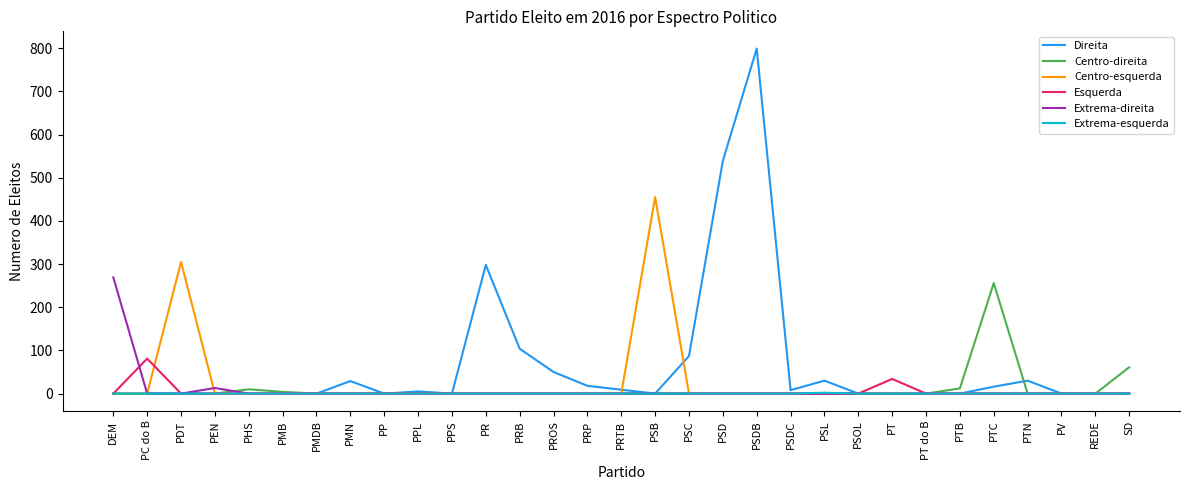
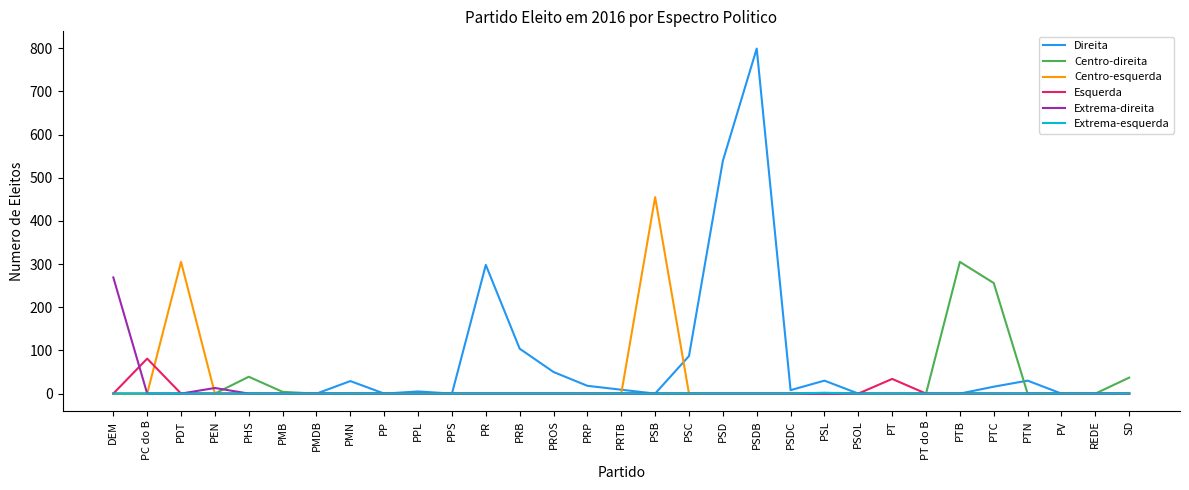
Centro-direita, PHS: 10 -> 40
Centro-direita, PTB: 10 -> 310
Centro-direita, SD: 60 -> 40
